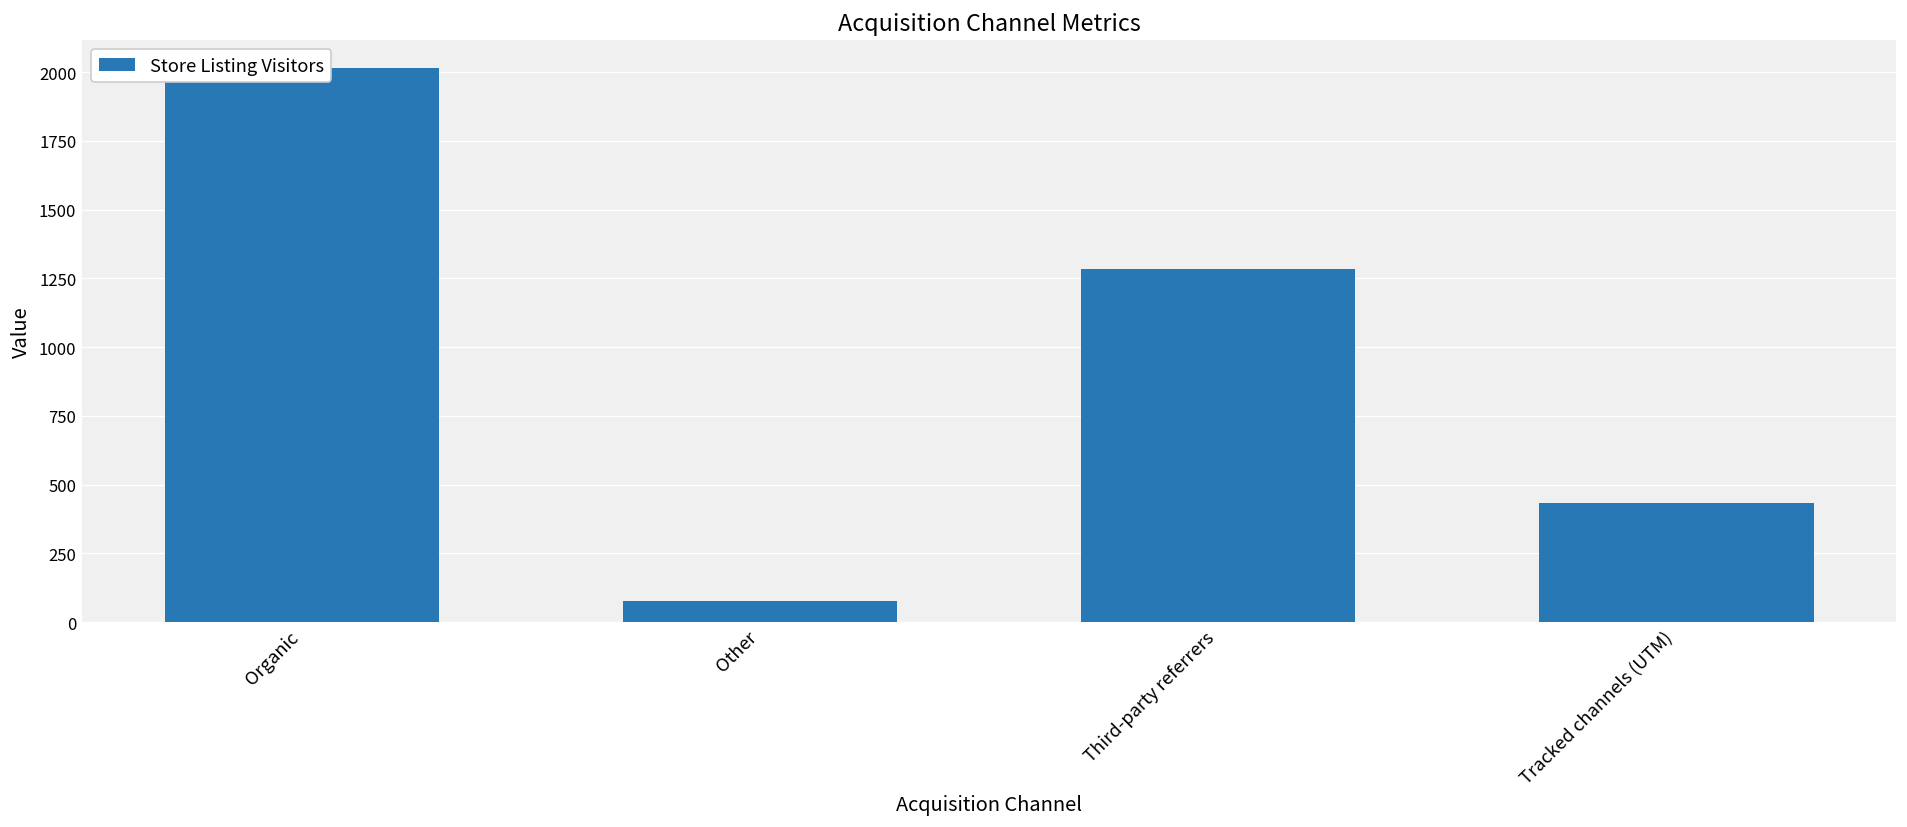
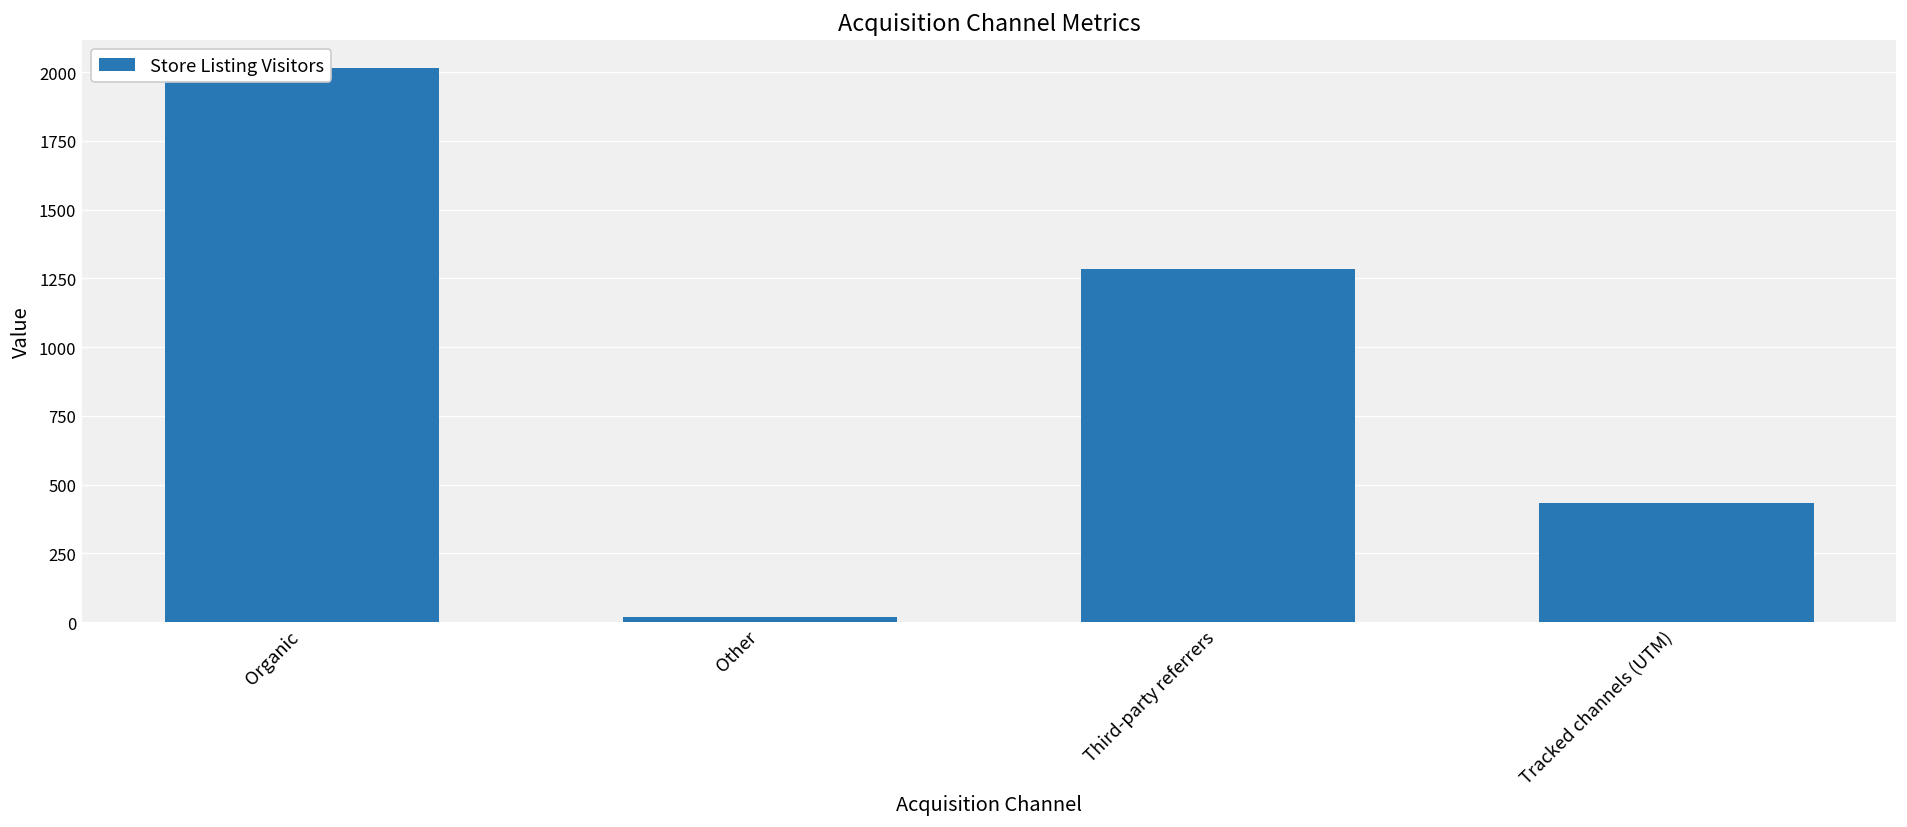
Other: 80 -> 20
